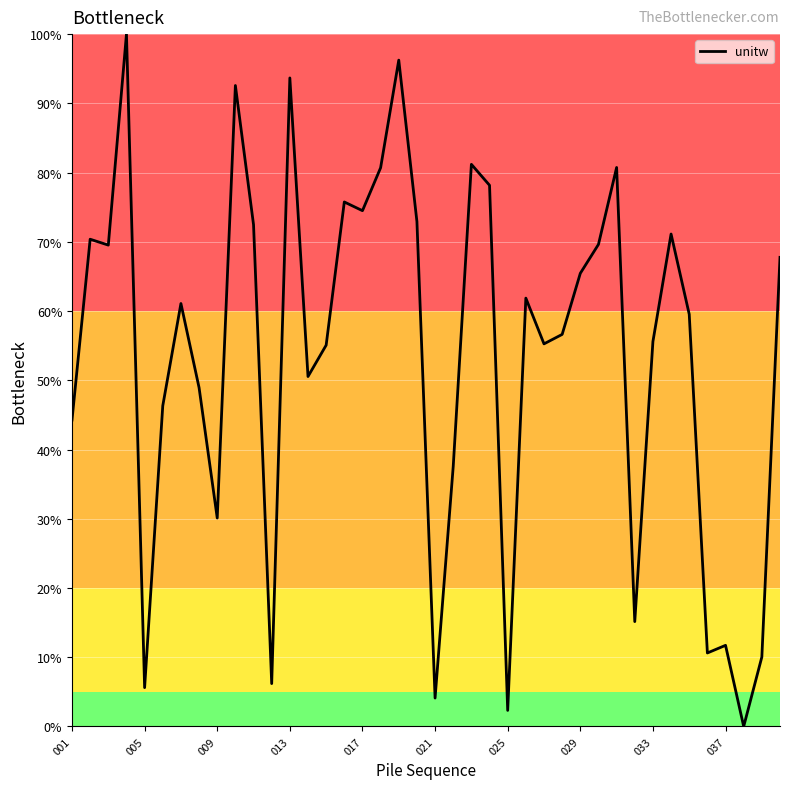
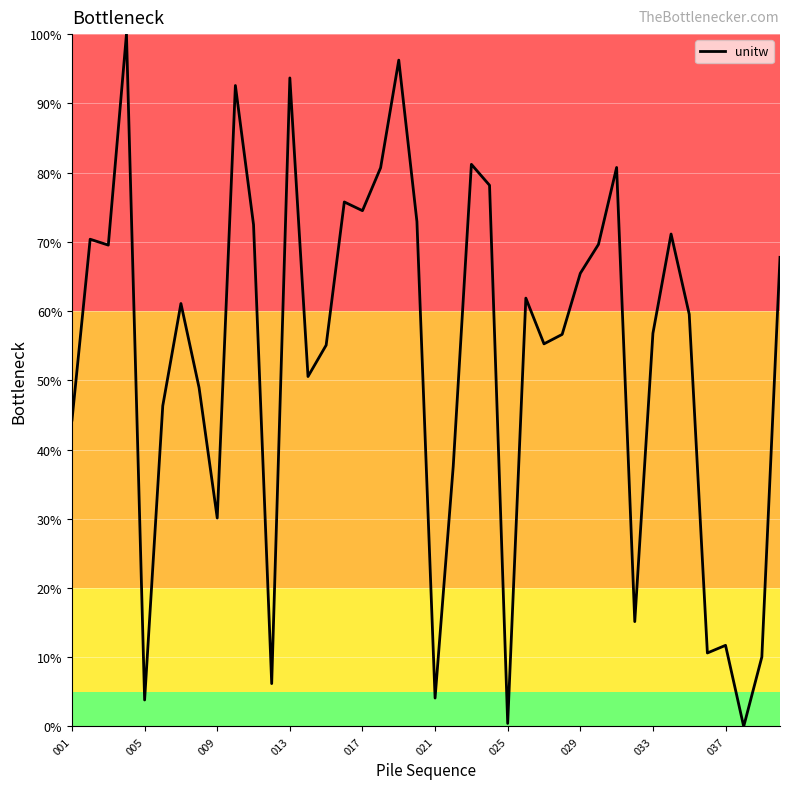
005: 6% -> 4%
025: 2% -> 0%
033: 56% -> 57%
